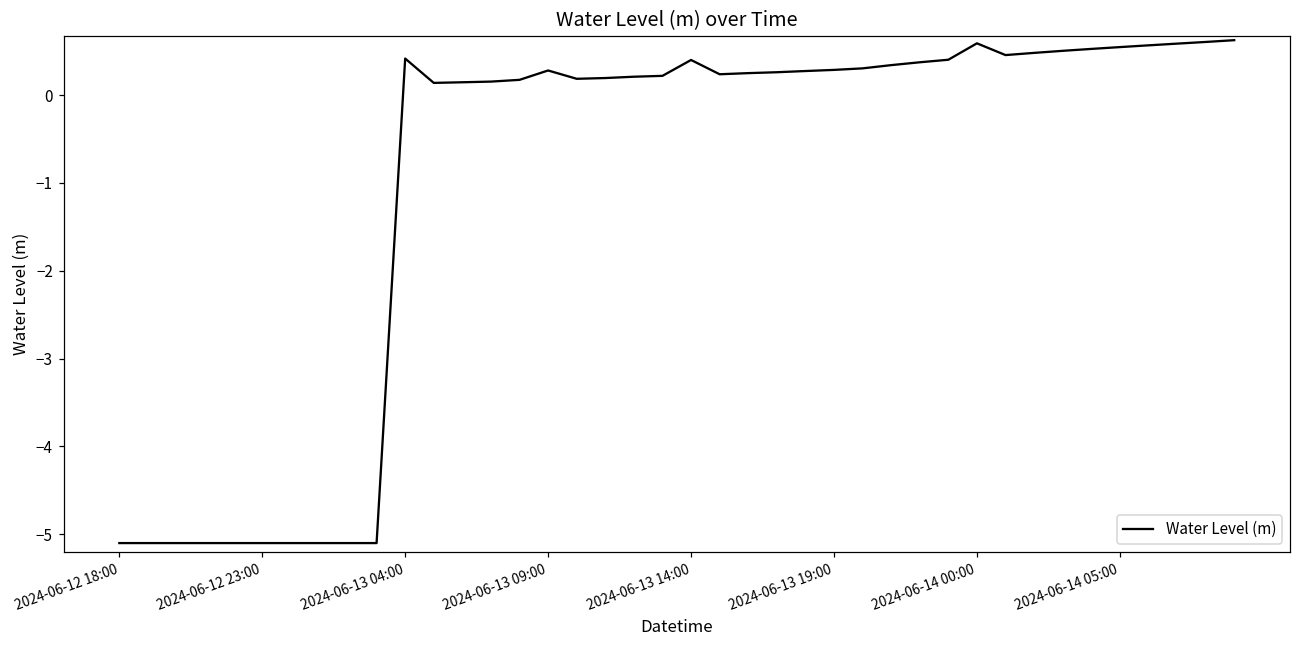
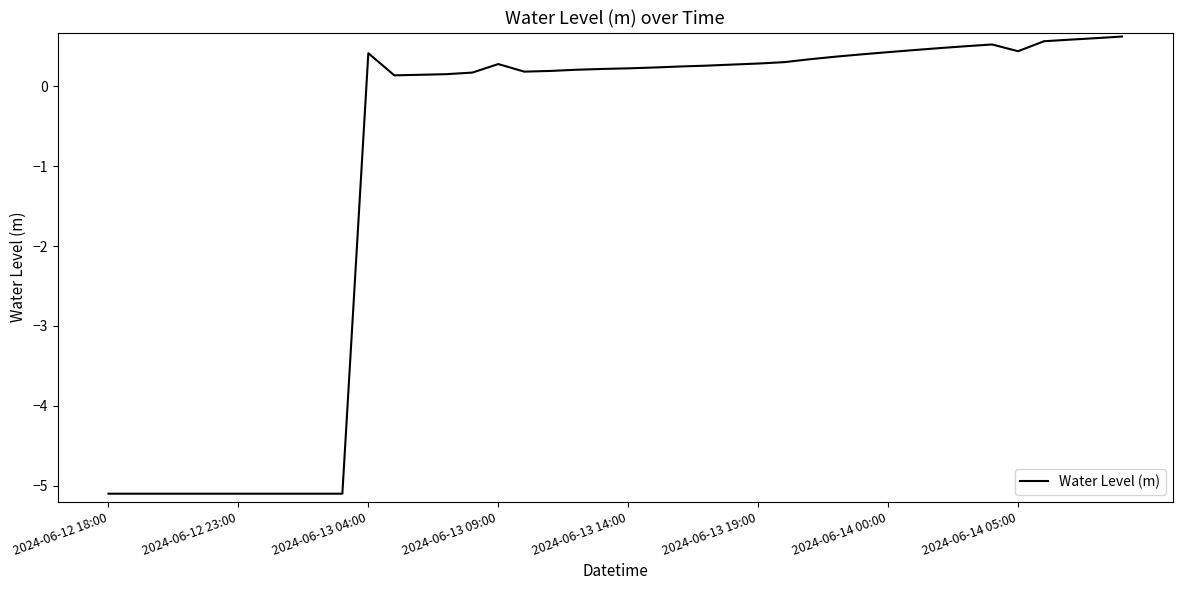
2024-06-13 14:00: 0.4 -> 0.2
2024-06-14 00:00: 0.6 -> 0.4
2024-06-14 05:00: 0.5 -> 0.4
